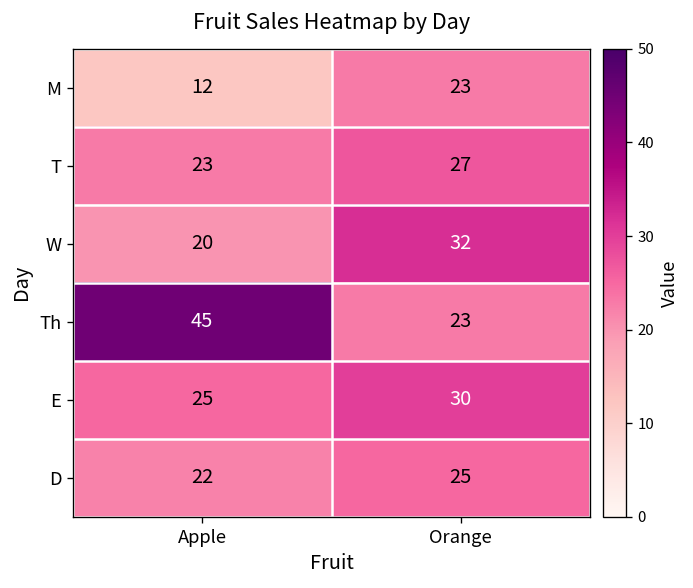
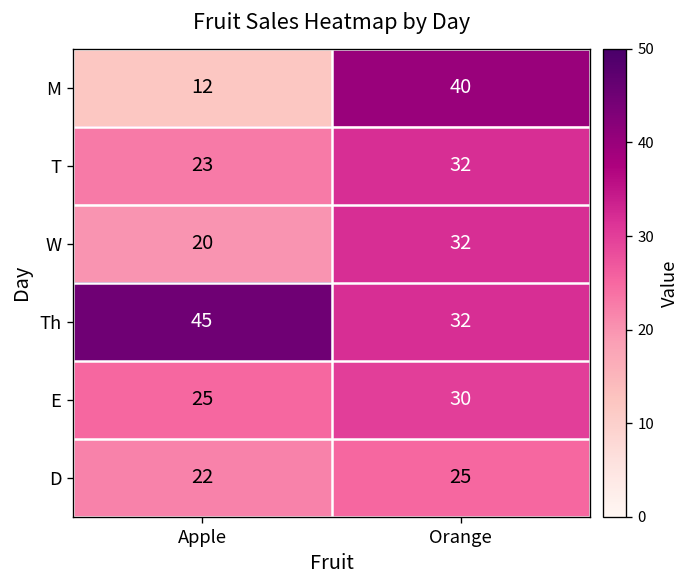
M, Orange: 23 -> 40
T, Orange: 27 -> 32
Th, Orange: 23 -> 32
